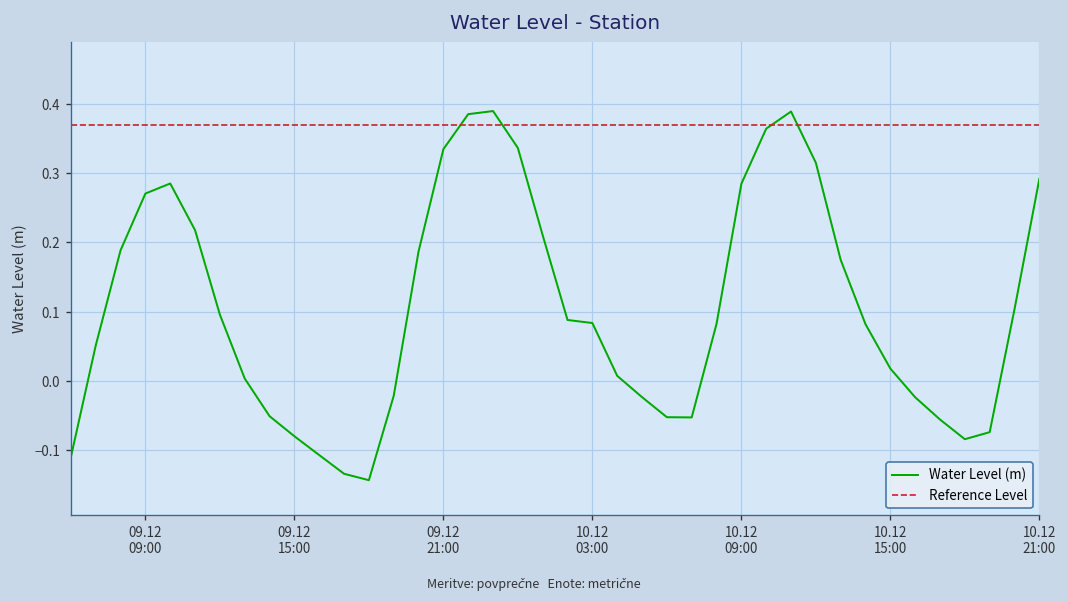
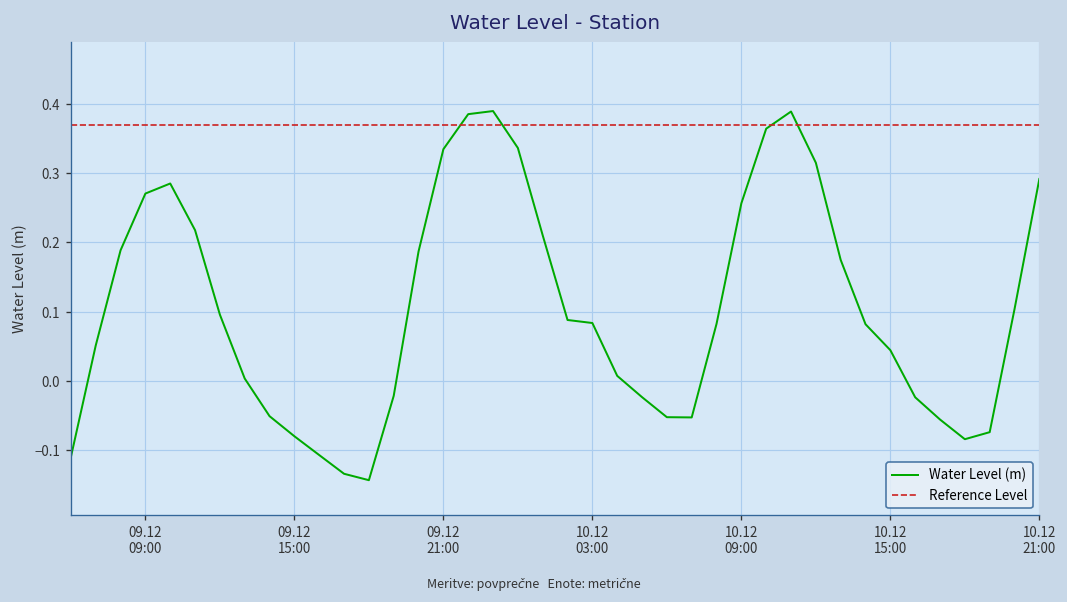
10.12 09:00: 0.28 -> 0.26
10.12 15:00: 0.02 -> 0.04
